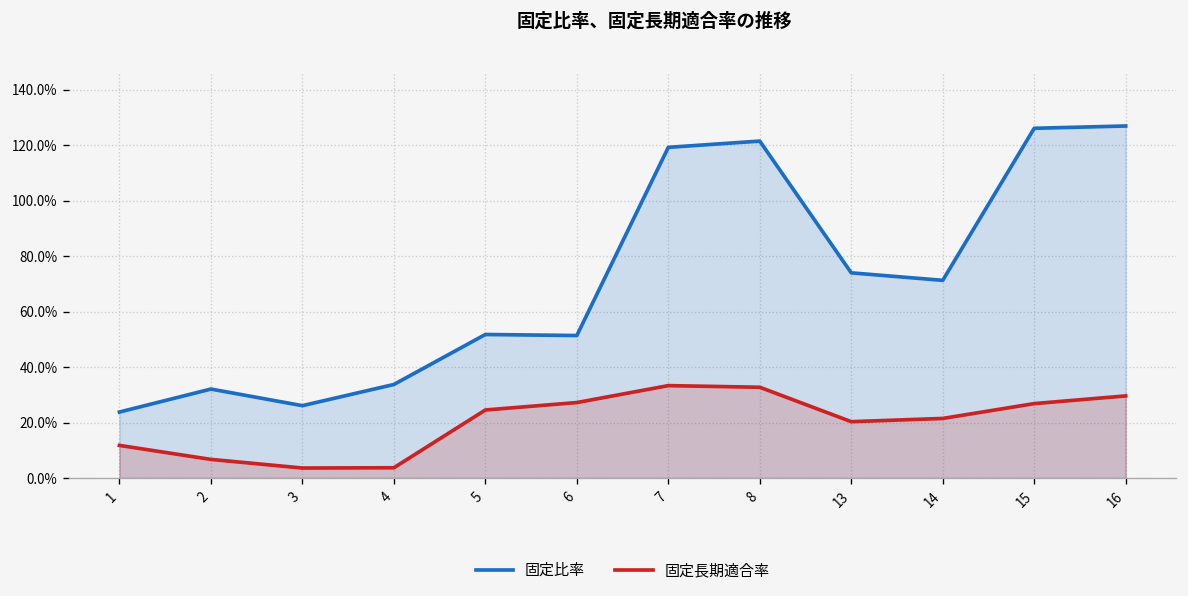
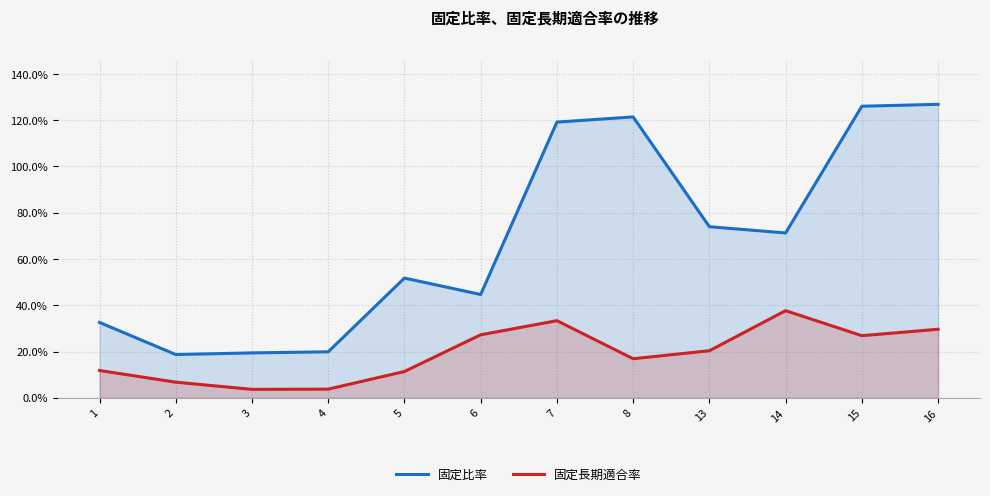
固定比率, 1: 24% -> 33%
固定比率, 2: 32% -> 19%
固定比率, 3: 26% -> 19%
固定比率, 4: 34% -> 20%
固定長期適合率, 5: 25% -> 11%
固定比率, 6: 51% -> 45%
固定長期適合率, 8: 33% -> 17%
固定長期適合率, 14: 21% -> 38%
